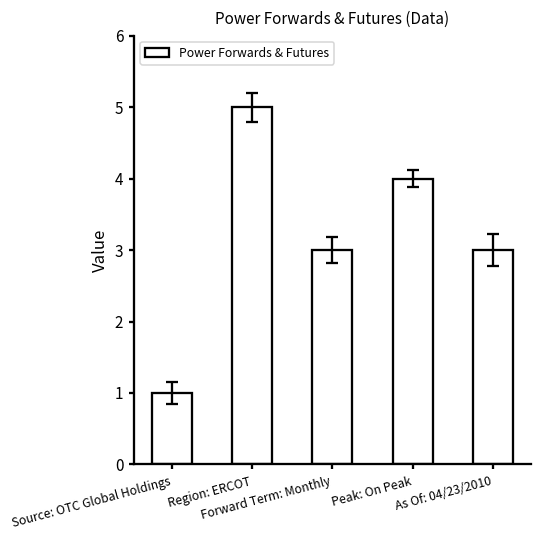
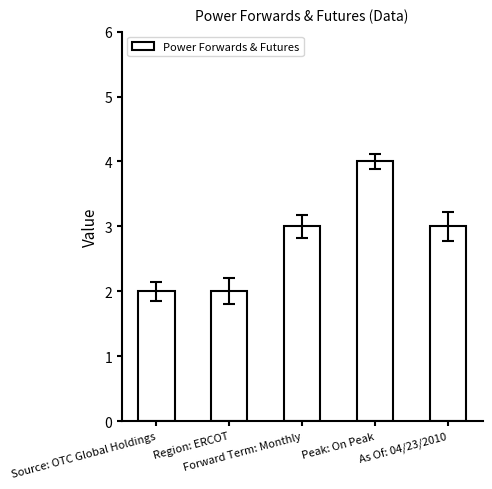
Power Forwards & Futures, Source: OTC Global Holdings: 1 -> 2
Power Forwards & Futures, Region: ERCOT: 5 -> 2
